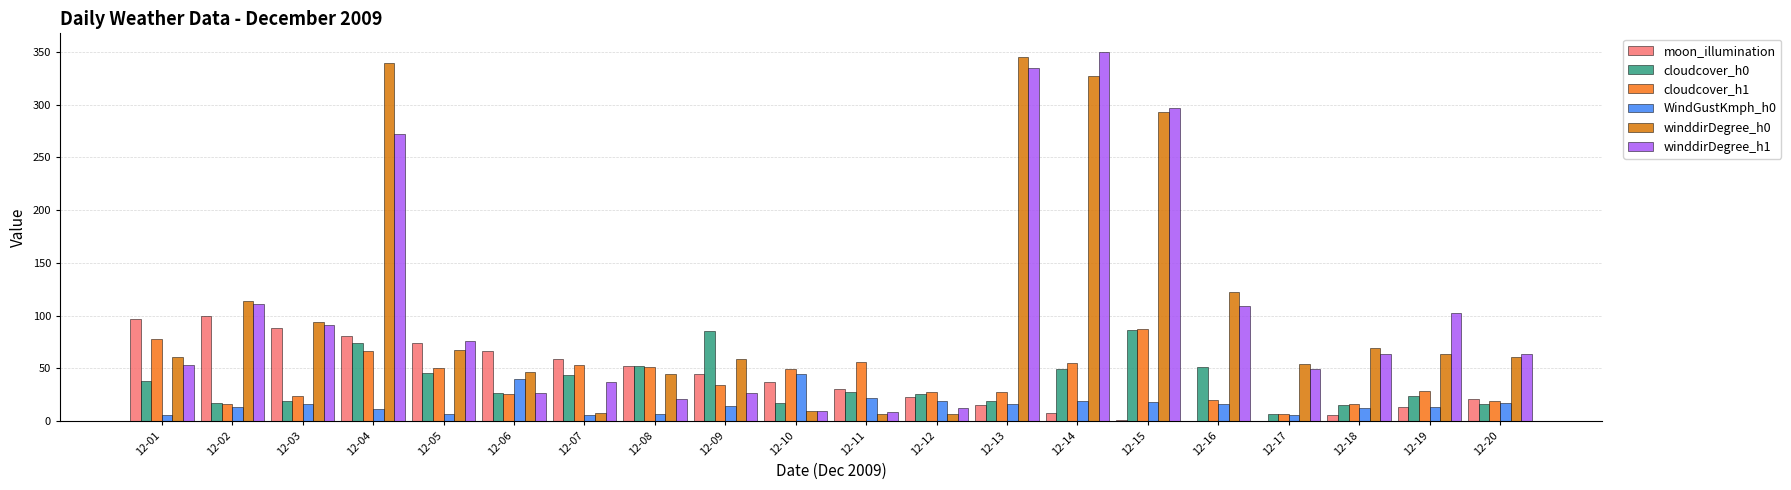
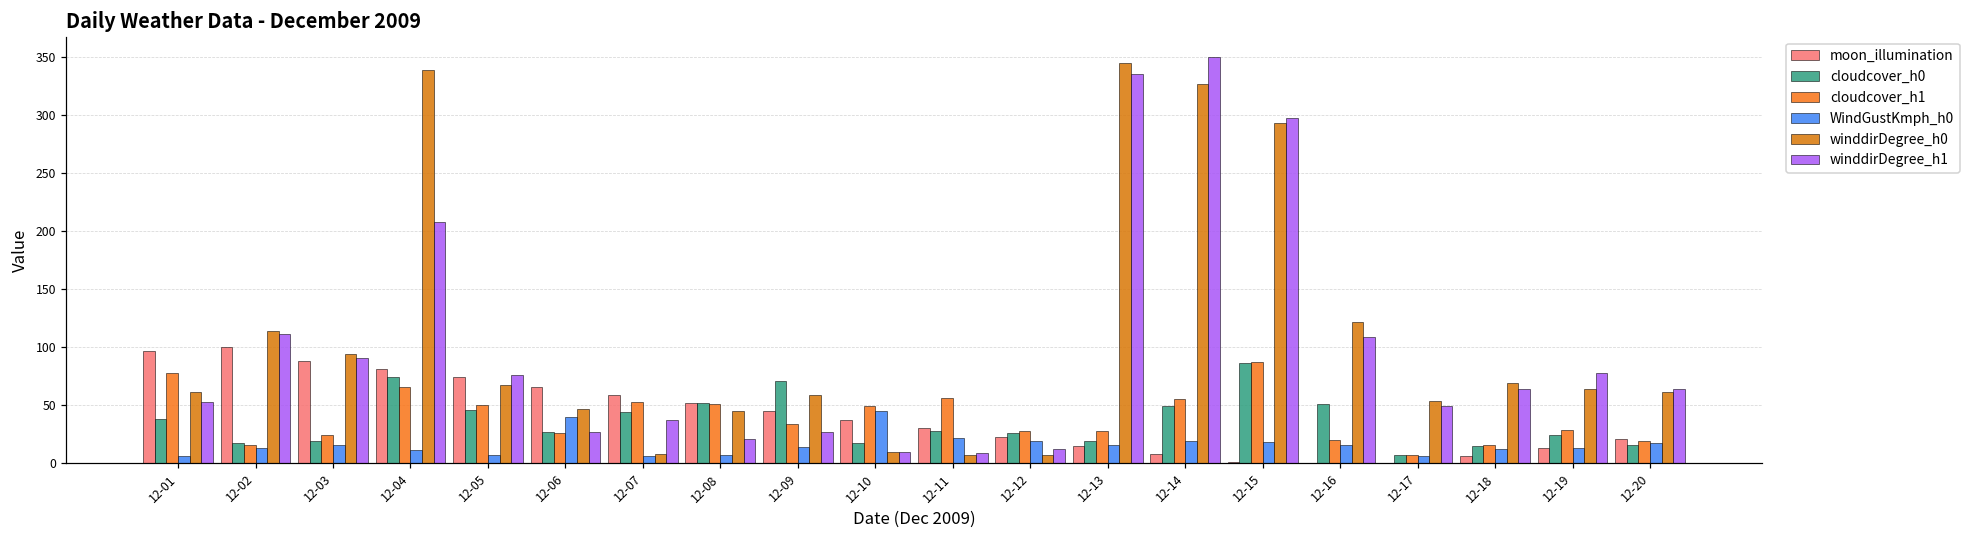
winddirDegree_h1, 12-04: 272 -> 208
cloudcover_h0, 12-09: 85 -> 71
winddirDegree_h1, 12-19: 102 -> 78
